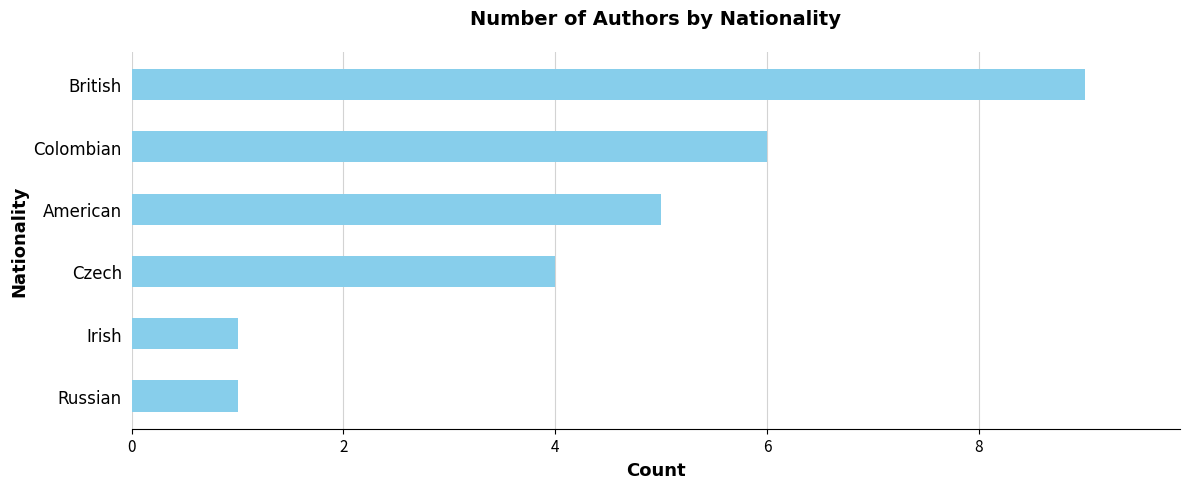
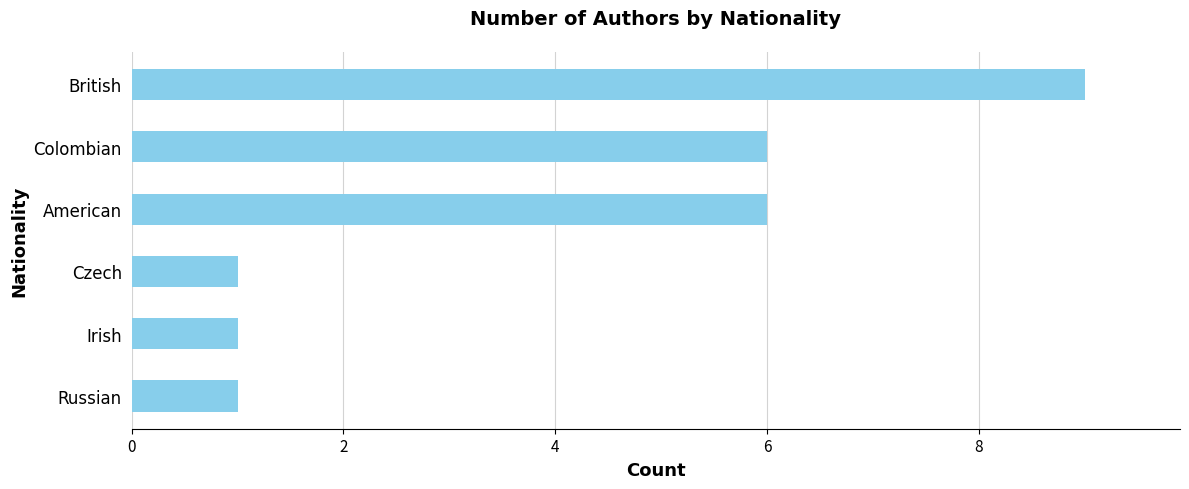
American: 5 -> 6
Czech: 4 -> 1
